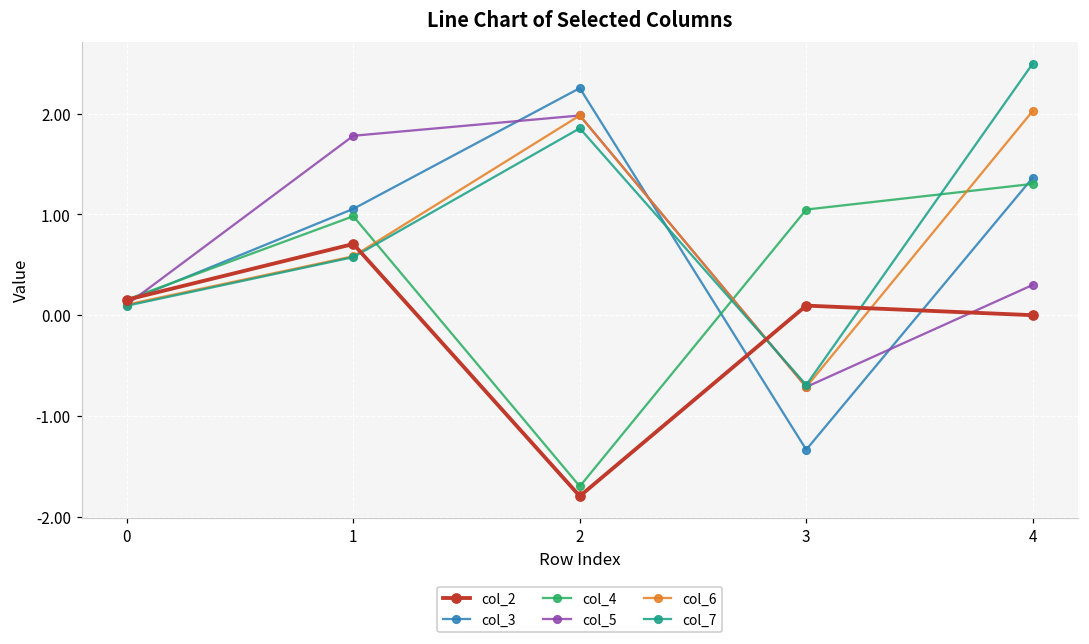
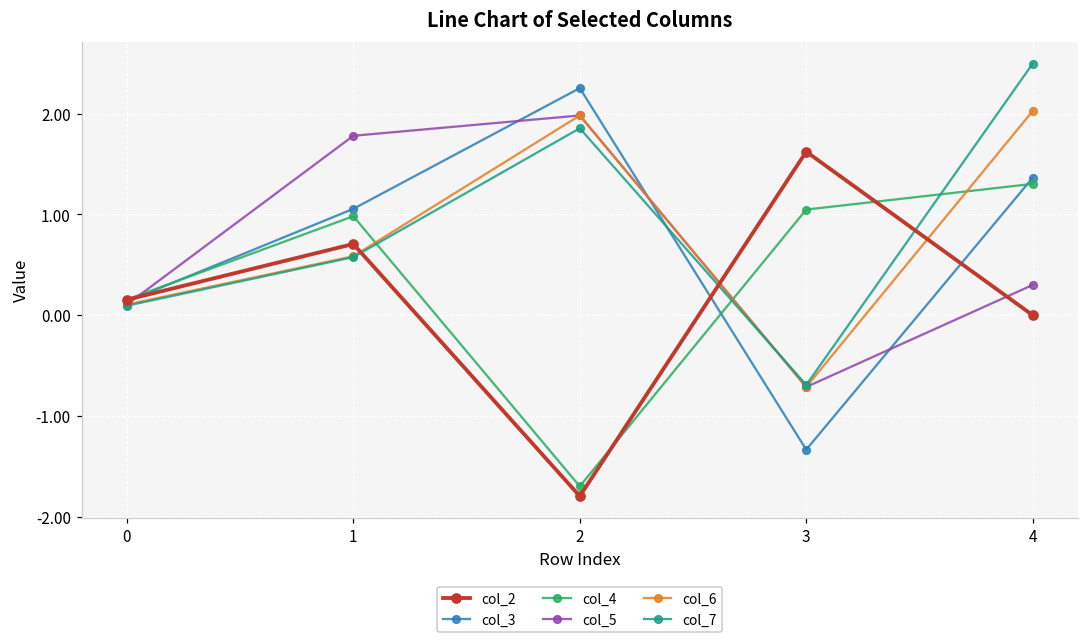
col_2, 3: 0.1 -> 1.6
